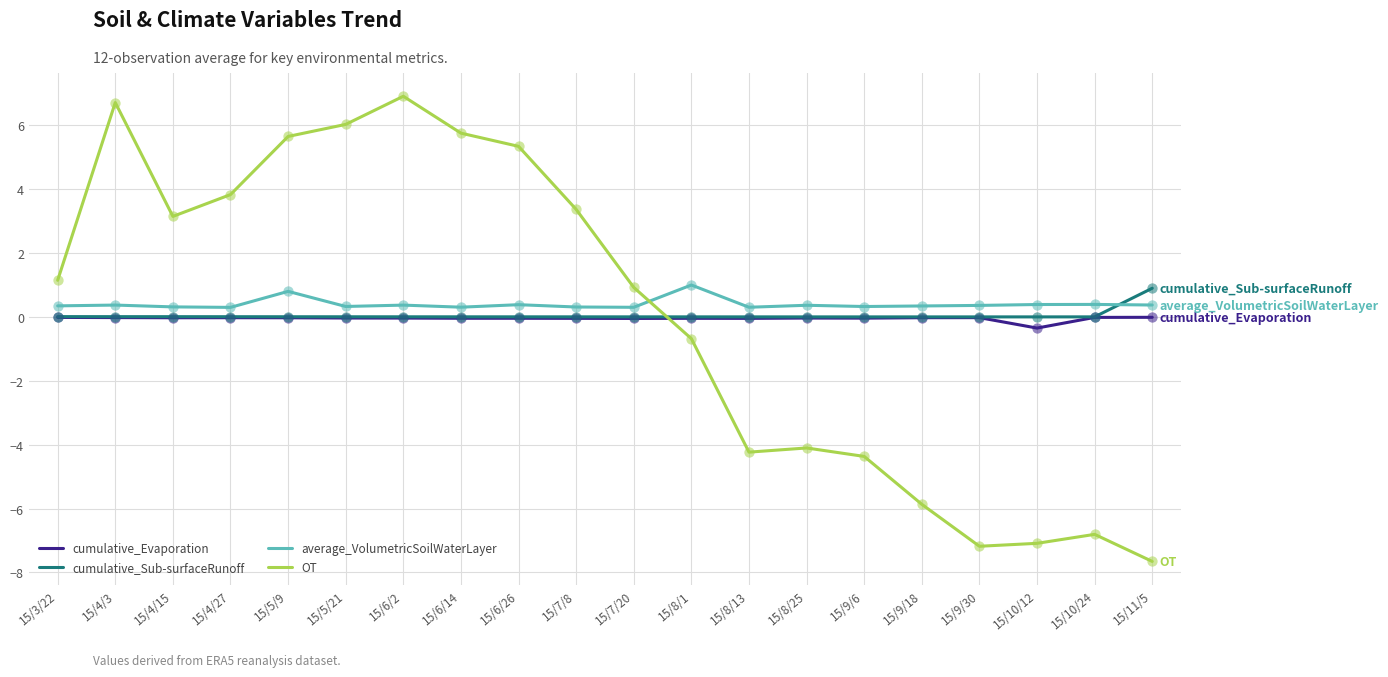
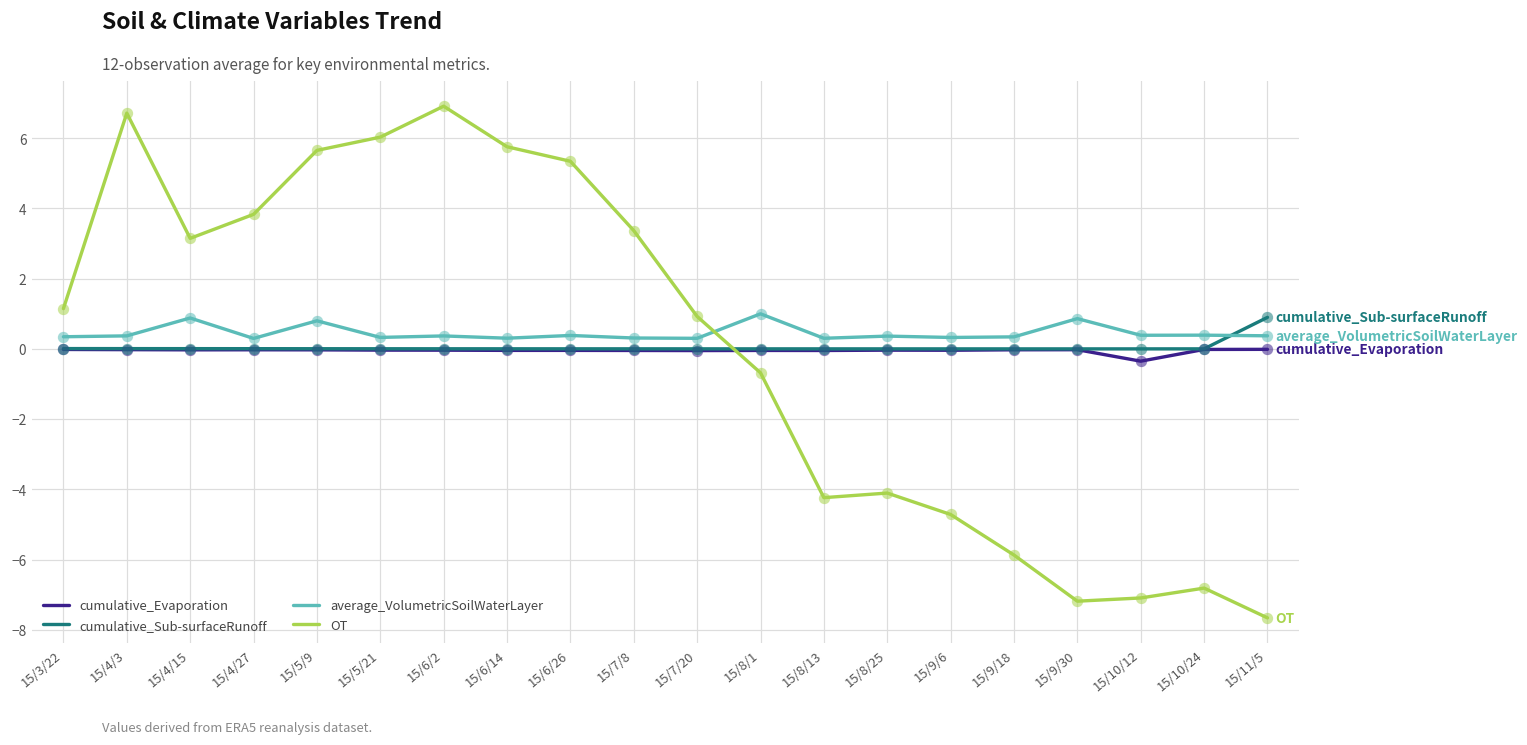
average_VolumetricSoilWaterLayer, 15/4/15: 0.3 -> 0.9
OT, 15/9/6: -4.4 -> -4.7
average_VolumetricSoilWaterLayer, 15/9/30: 0.4 -> 0.9
